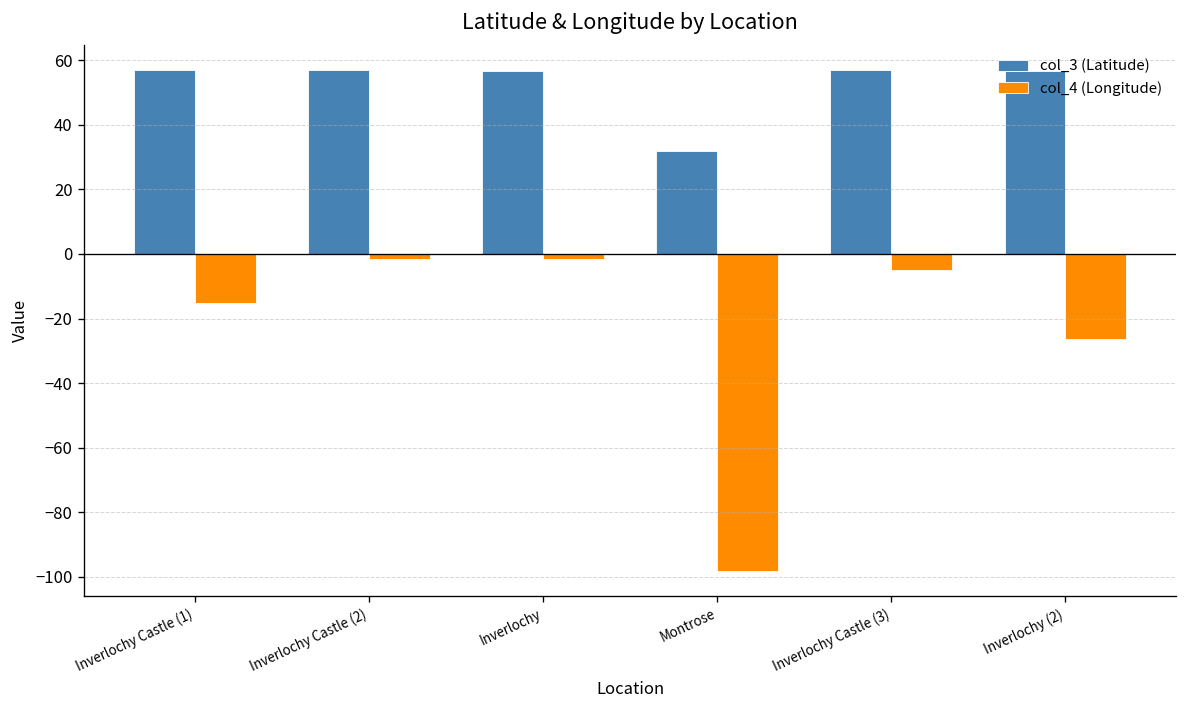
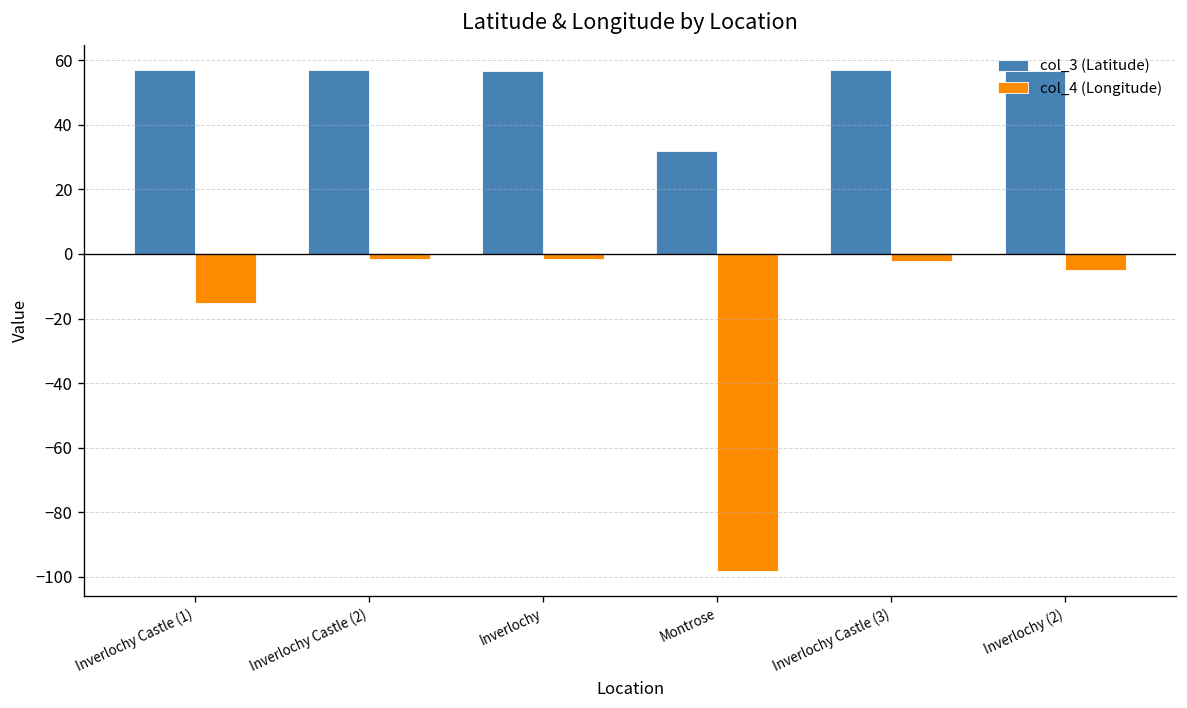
col_4 (Longitude), Inverlochy Castle (3): -5 -> -2
col_4 (Longitude), Inverlochy (2): -26 -> -5
